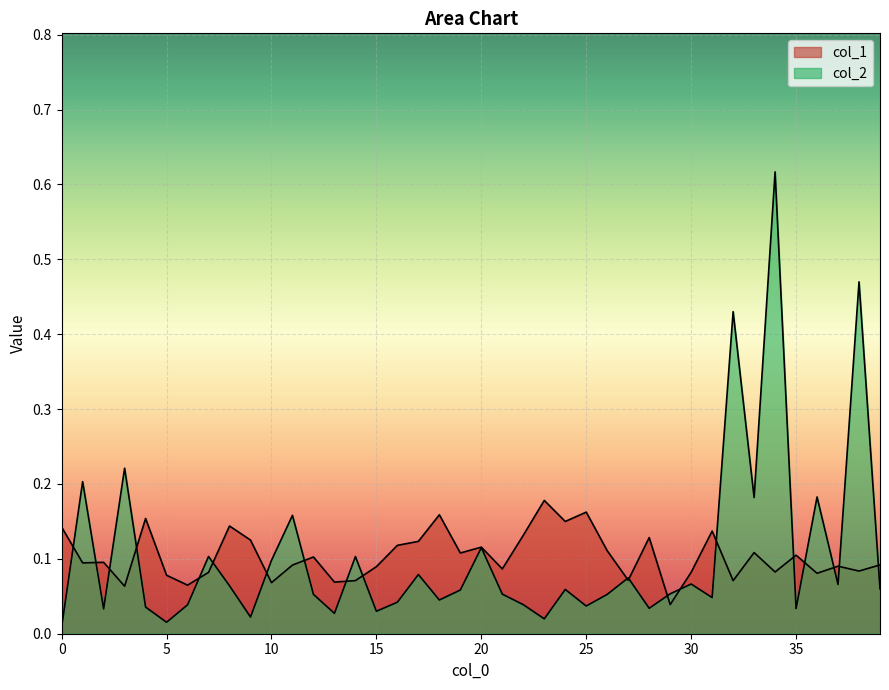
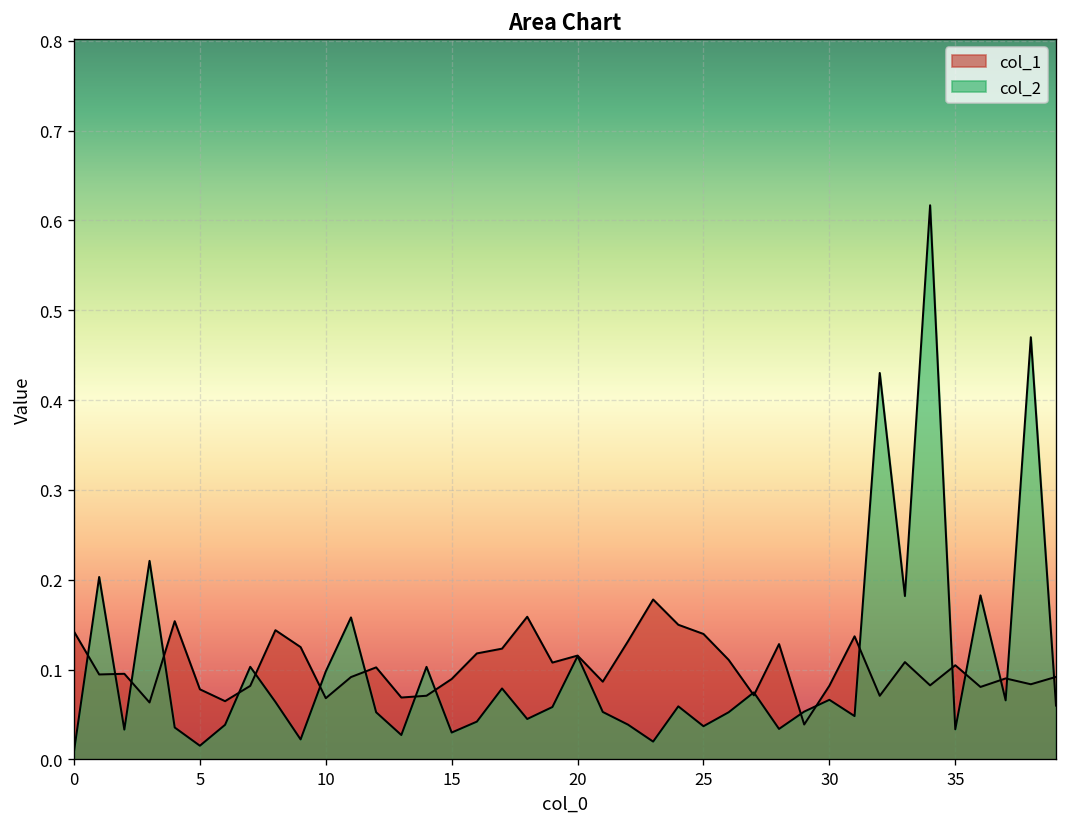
col_1, 25: 0.16 -> 0.14
